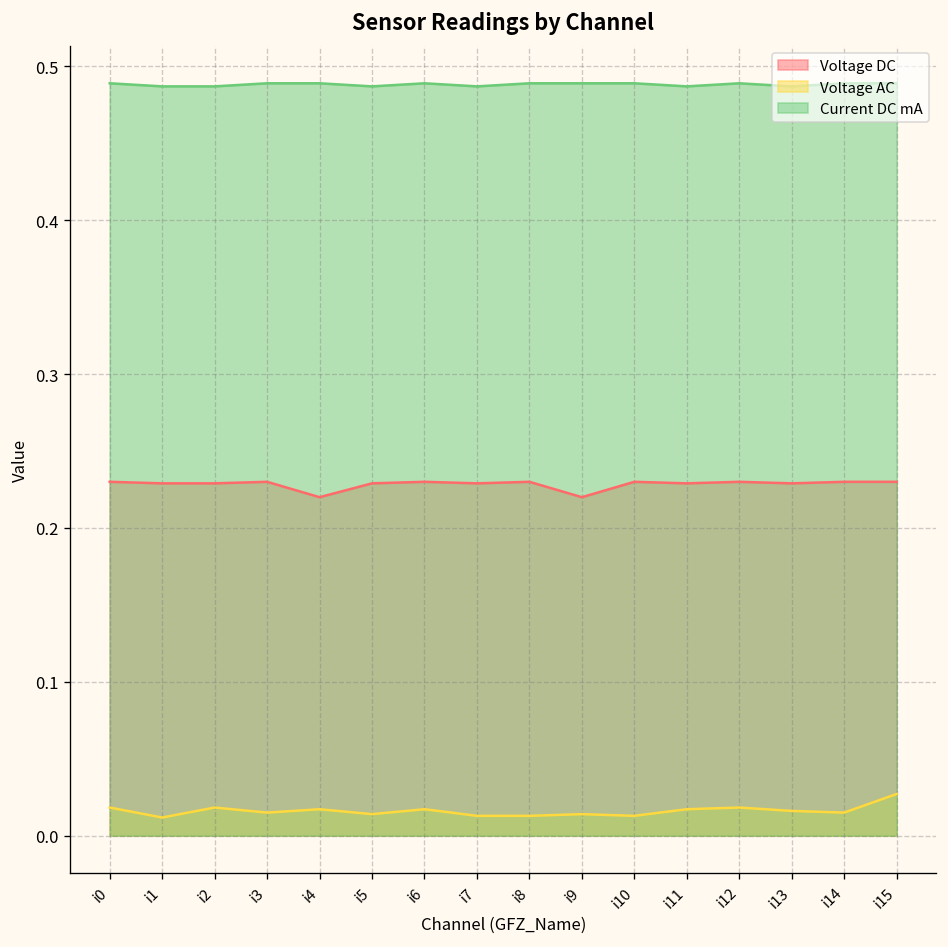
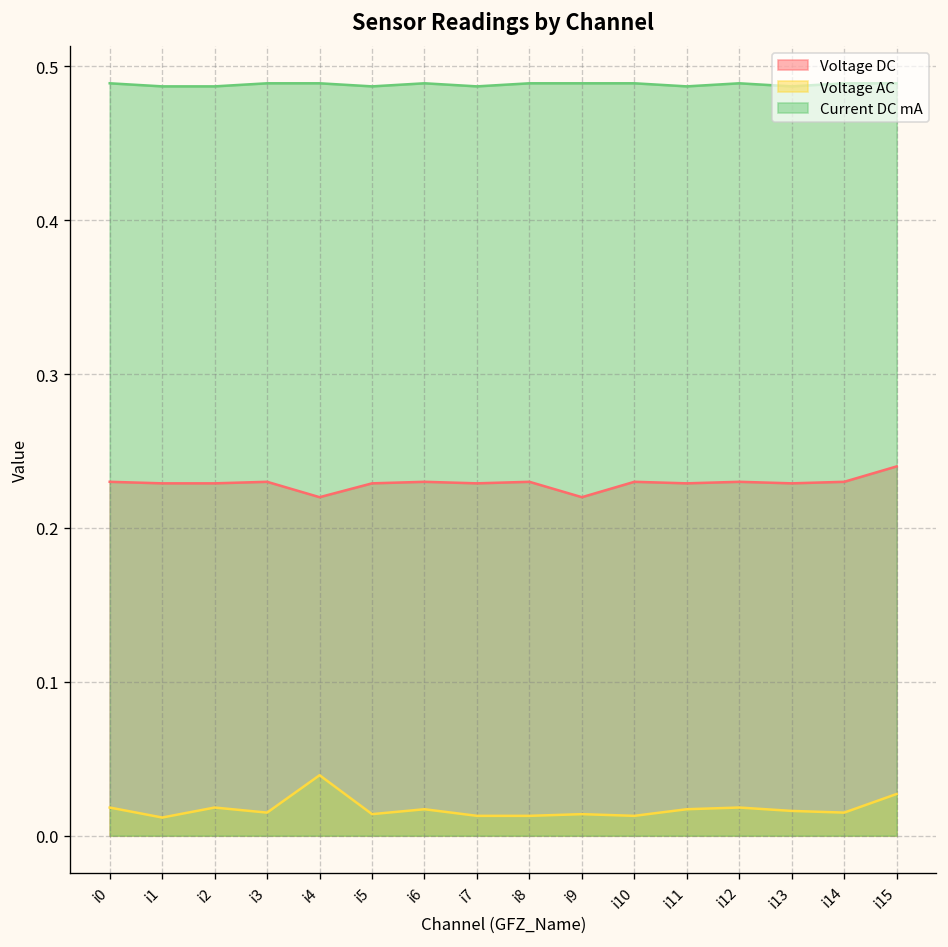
Voltage AC, i4: 0.017 -> 0.039
Voltage DC, i15: 0.23 -> 0.24
